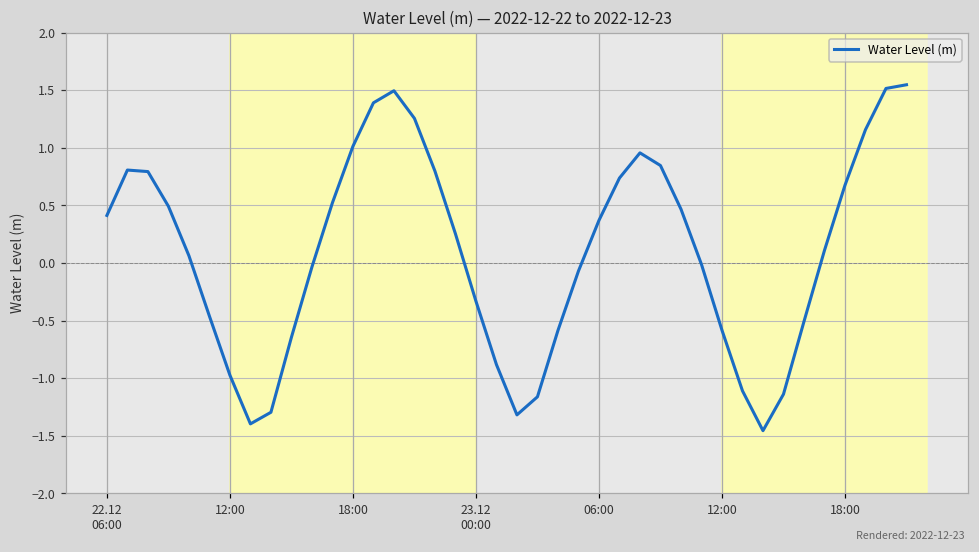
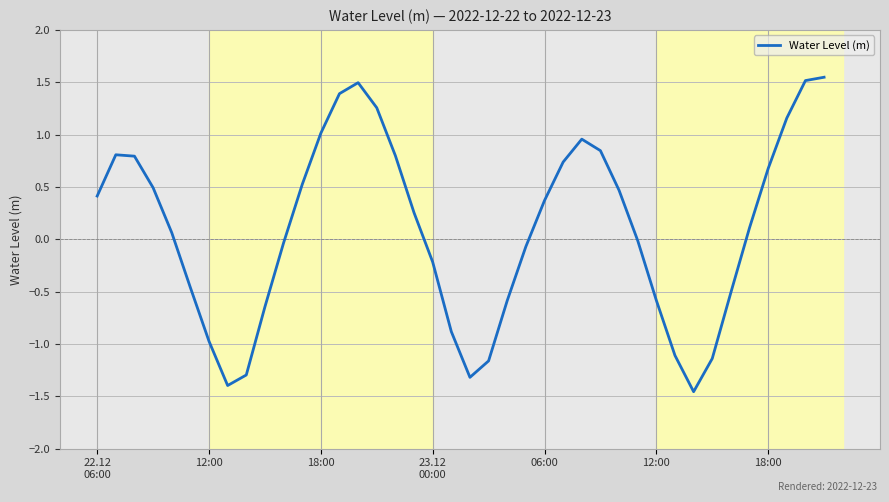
23.12 00:00: -0.33 -> -0.22
